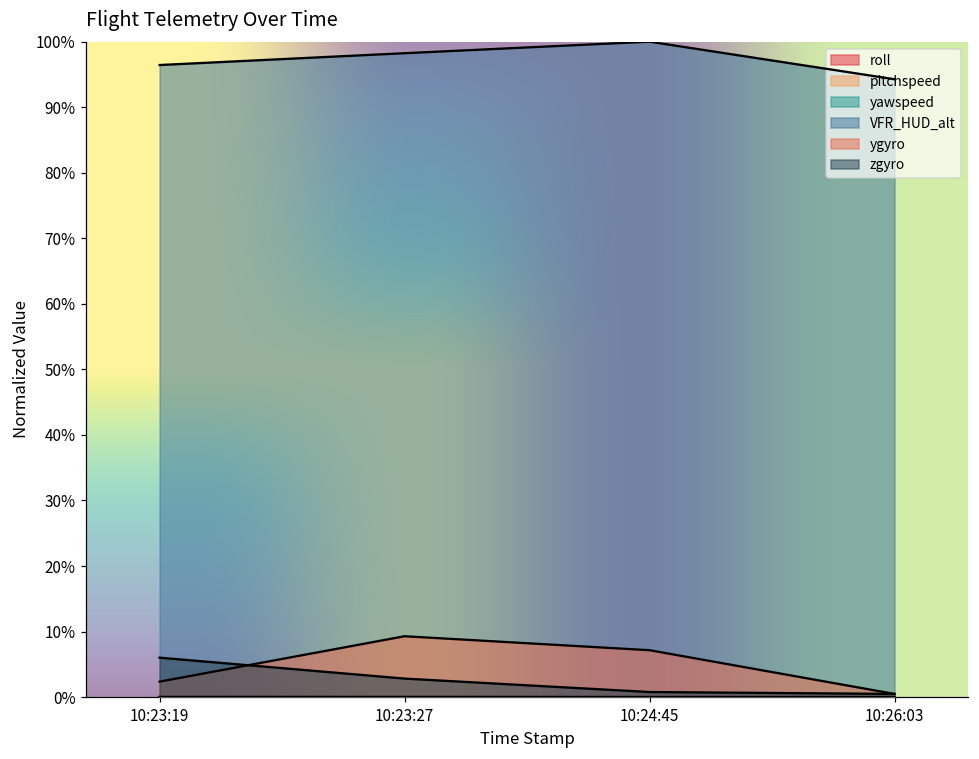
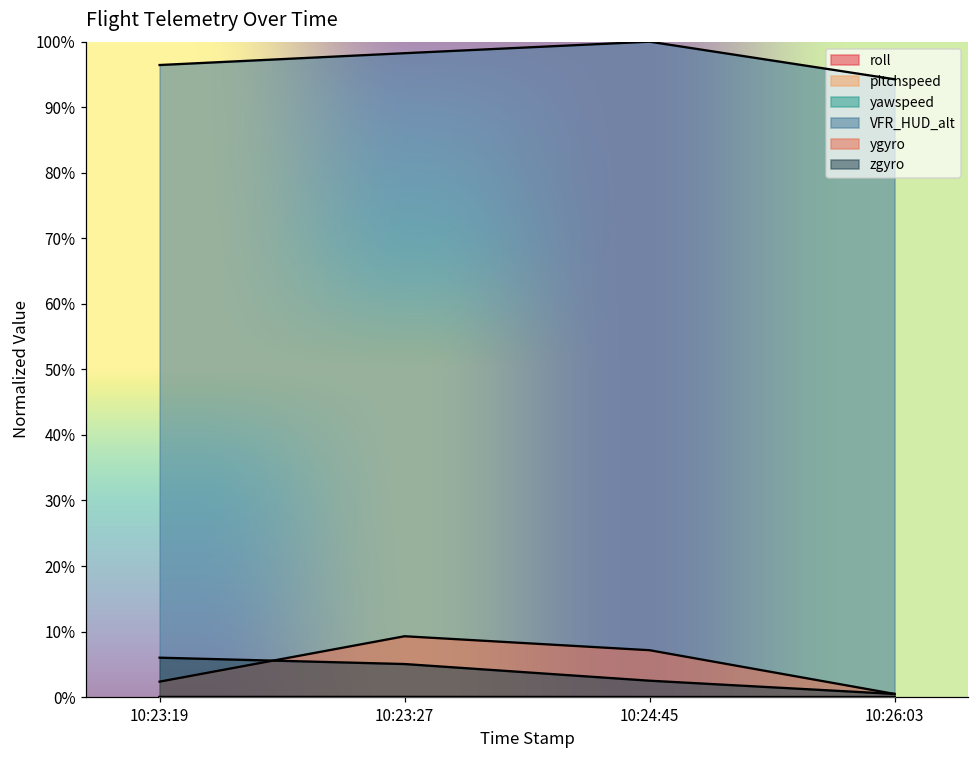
zgyro, 10:23:27: 3% -> 5%
zgyro, 10:24:45: 1% -> 3%
